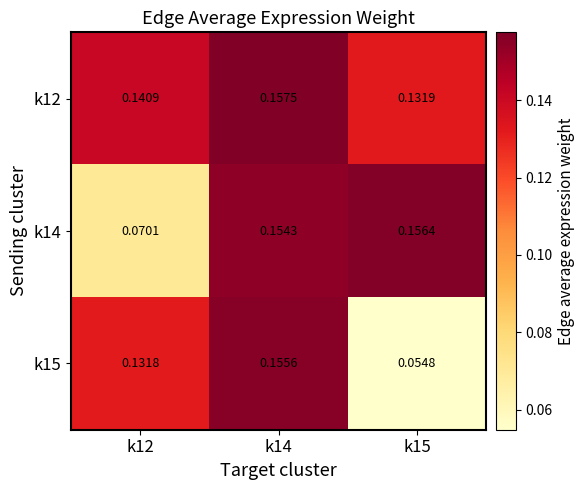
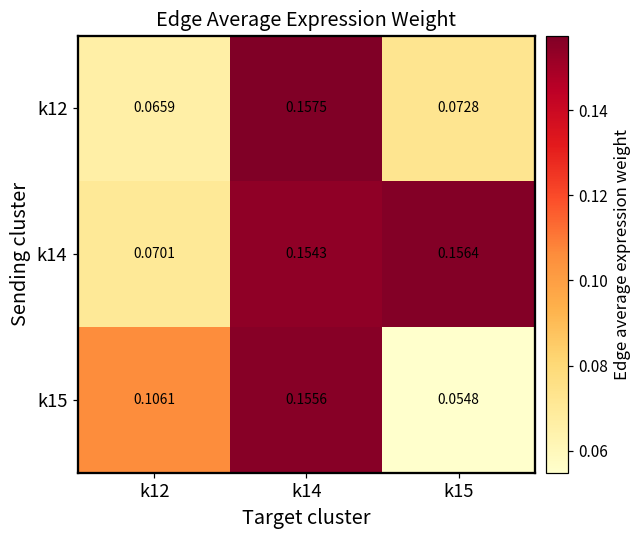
k12, k12: 0.1409 -> 0.0659
k12, k15: 0.1319 -> 0.0728
k15, k12: 0.1318 -> 0.1061
